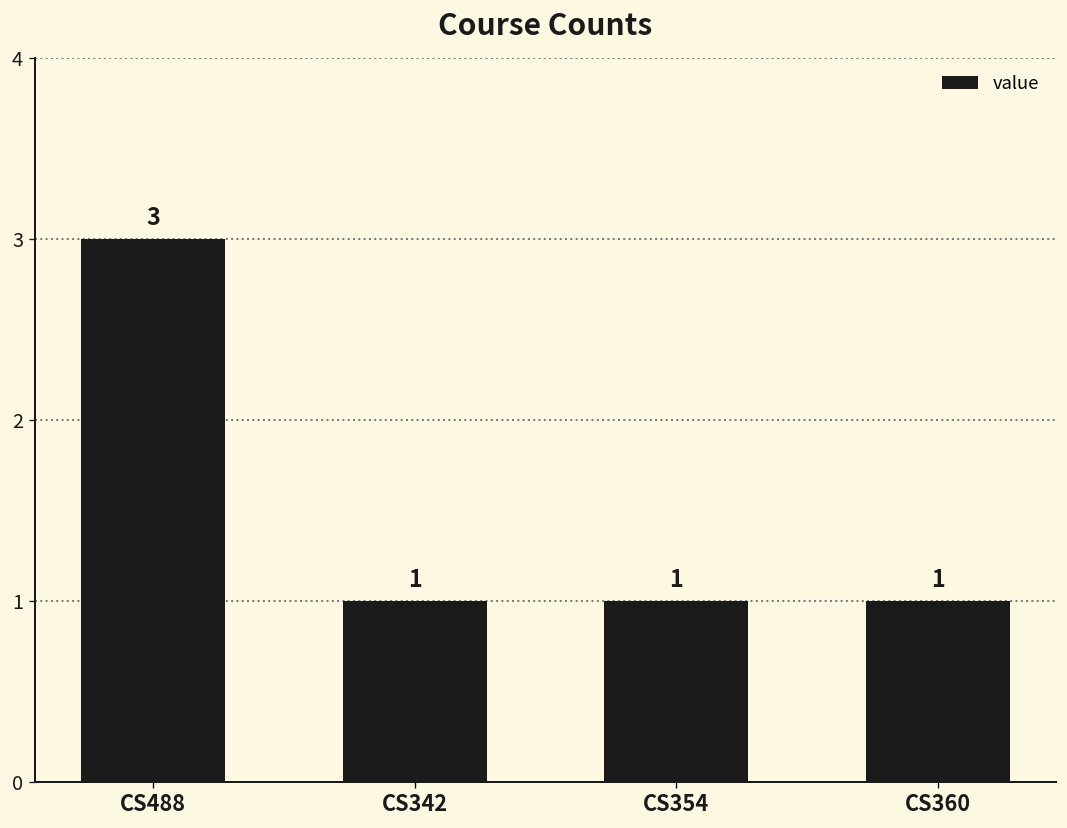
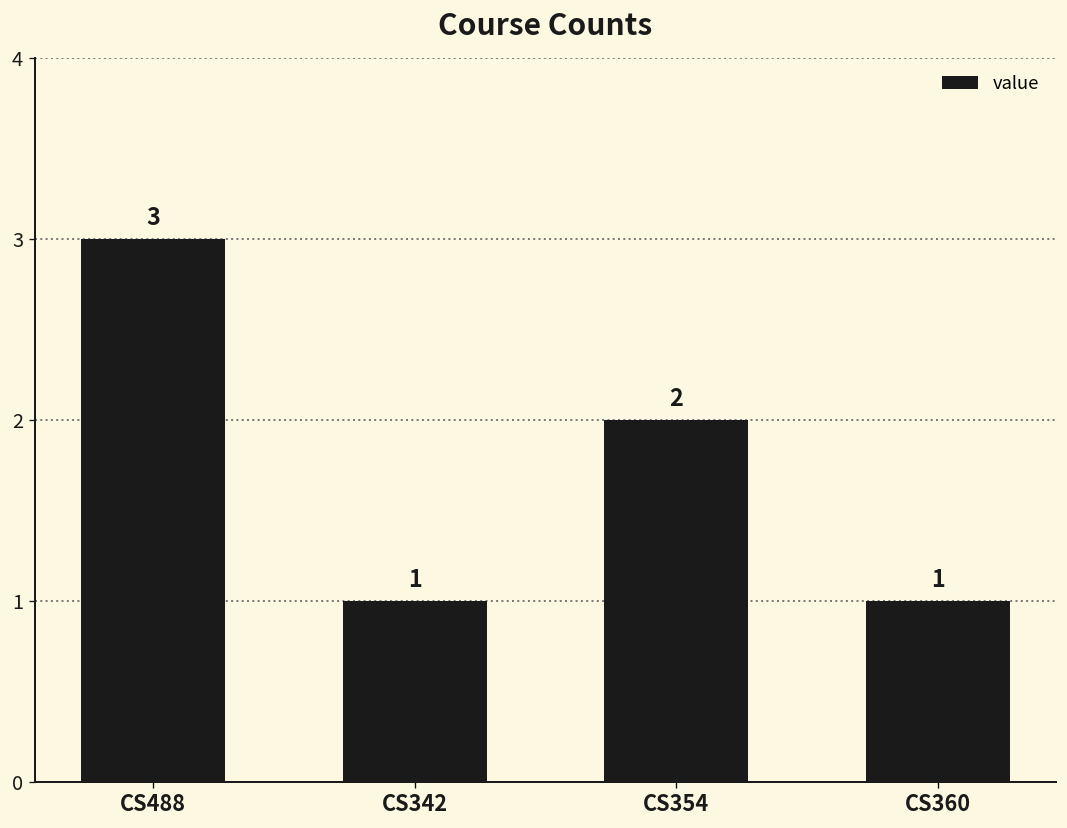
CS354: 1 -> 2
